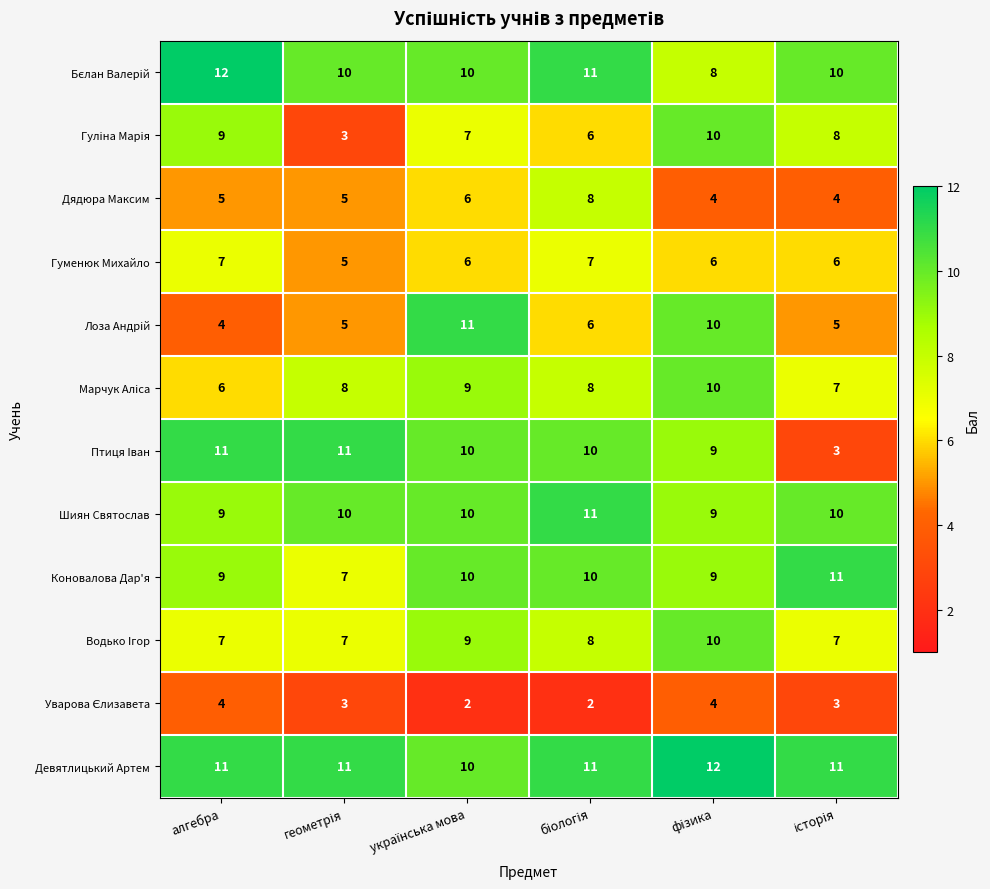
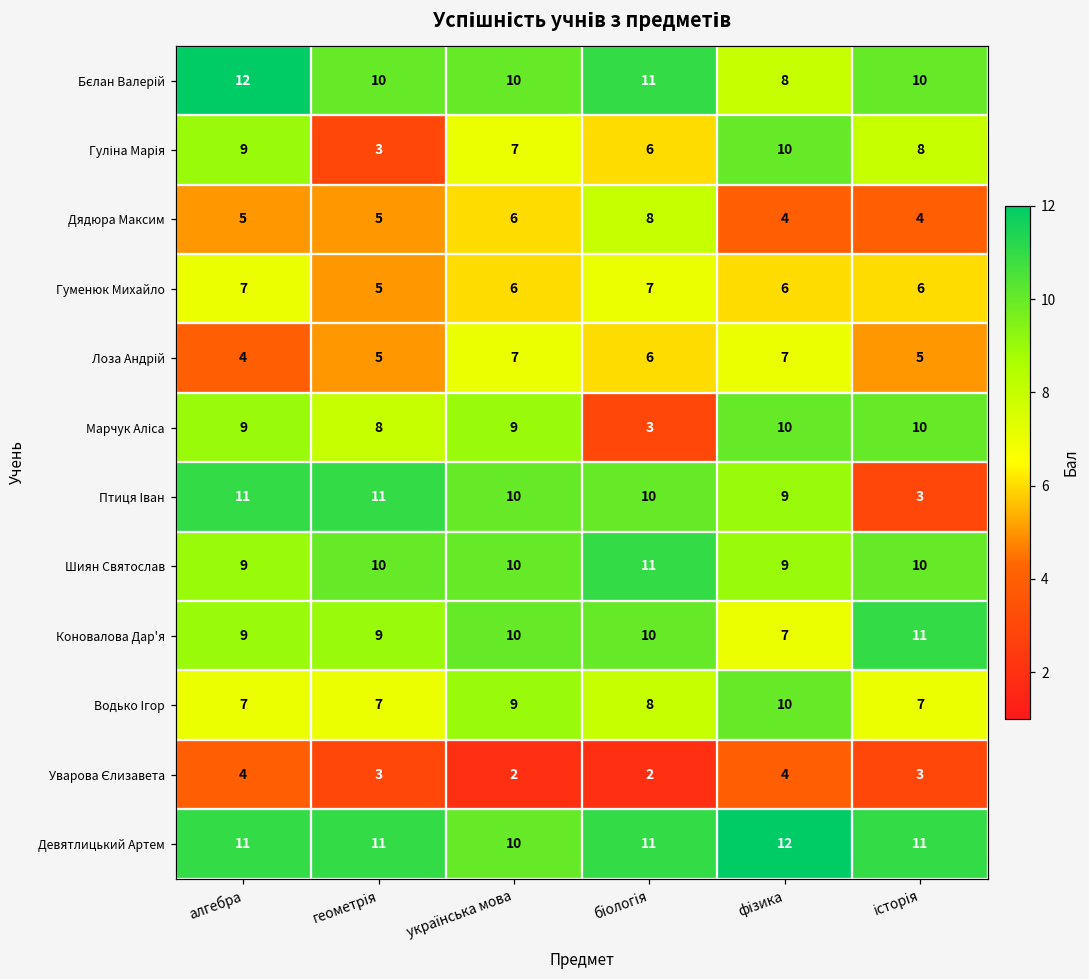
Лоза Андрій, українська мова: 11 -> 7
Лоза Андрій, фізика: 10 -> 7
Марчук Аліса, алгебра: 6 -> 9
Марчук Аліса, біологія: 8 -> 3
Марчук Аліса, історія: 7 -> 10
Коновалова Дар'я, геометрія: 7 -> 9
Коновалова Дар'я, фізика: 9 -> 7
